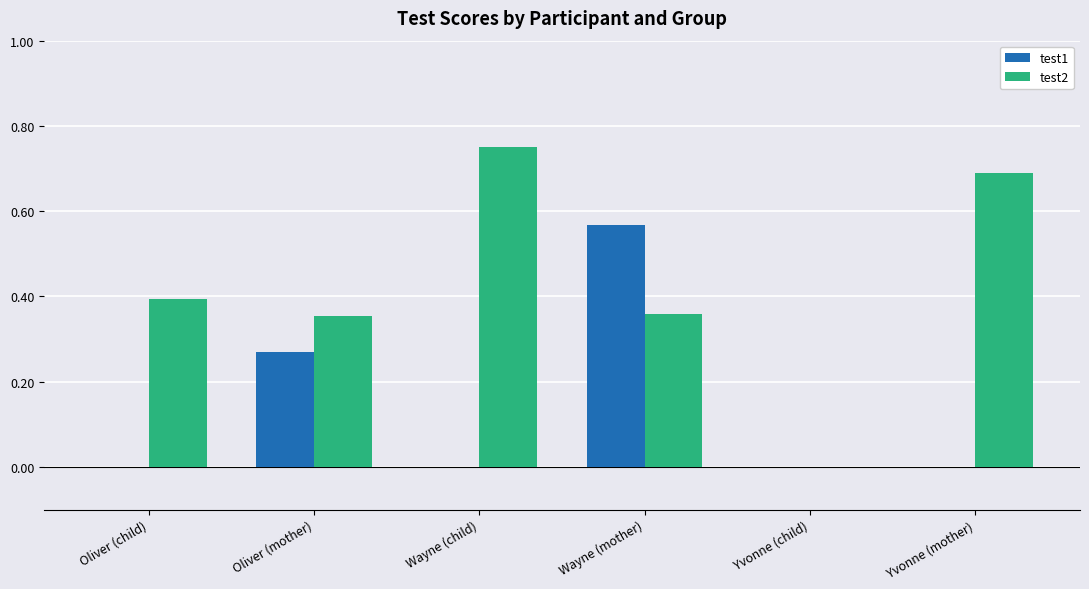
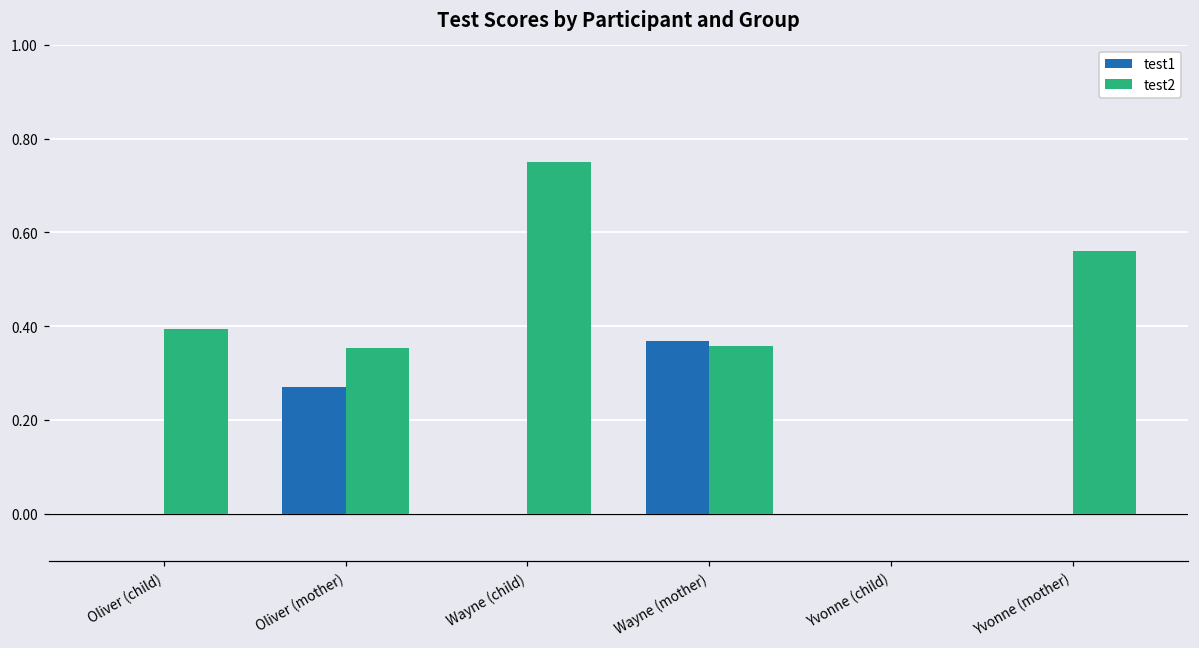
test1, Wayne (mother): 0.57 -> 0.37
test2, Yvonne (mother): 0.69 -> 0.56
